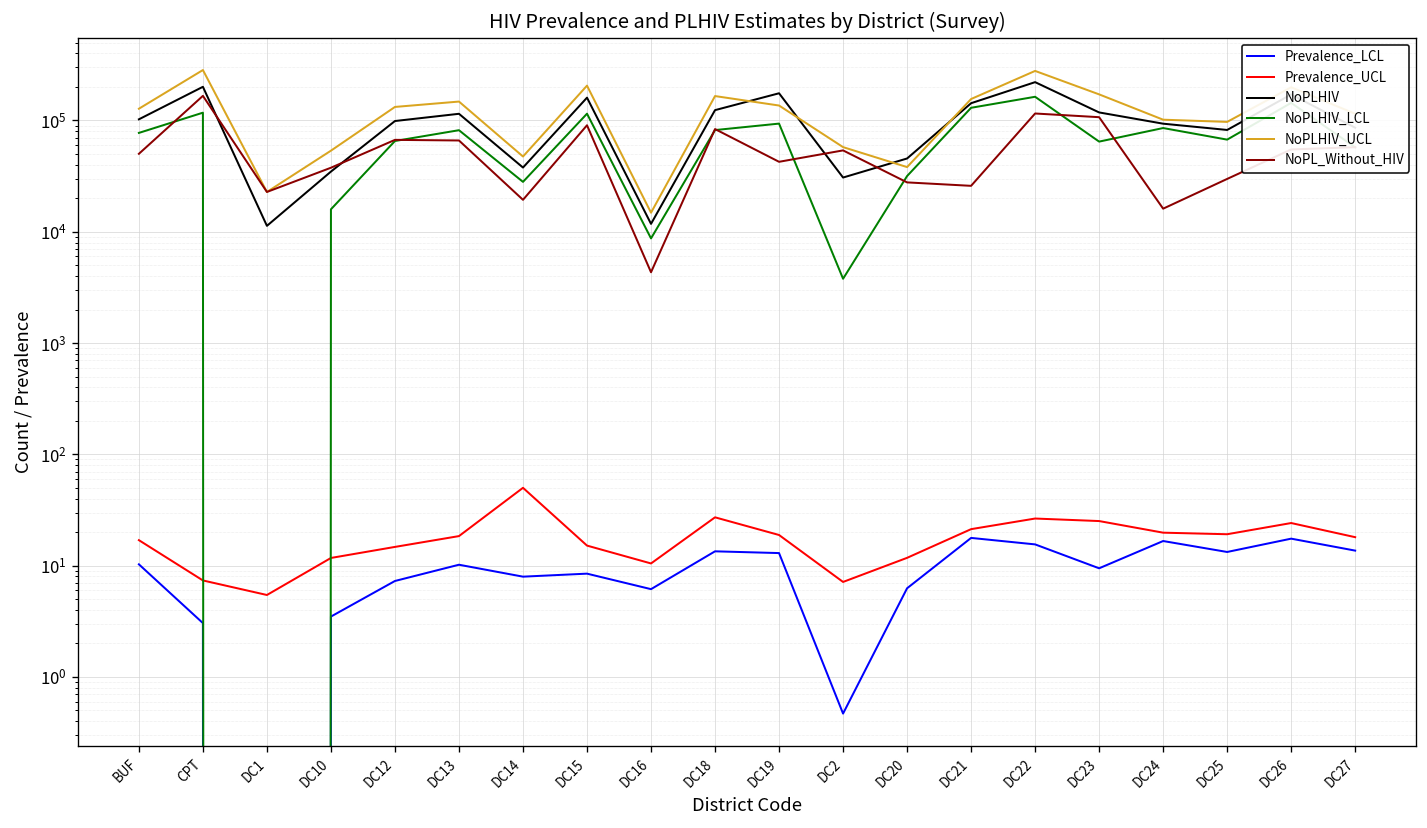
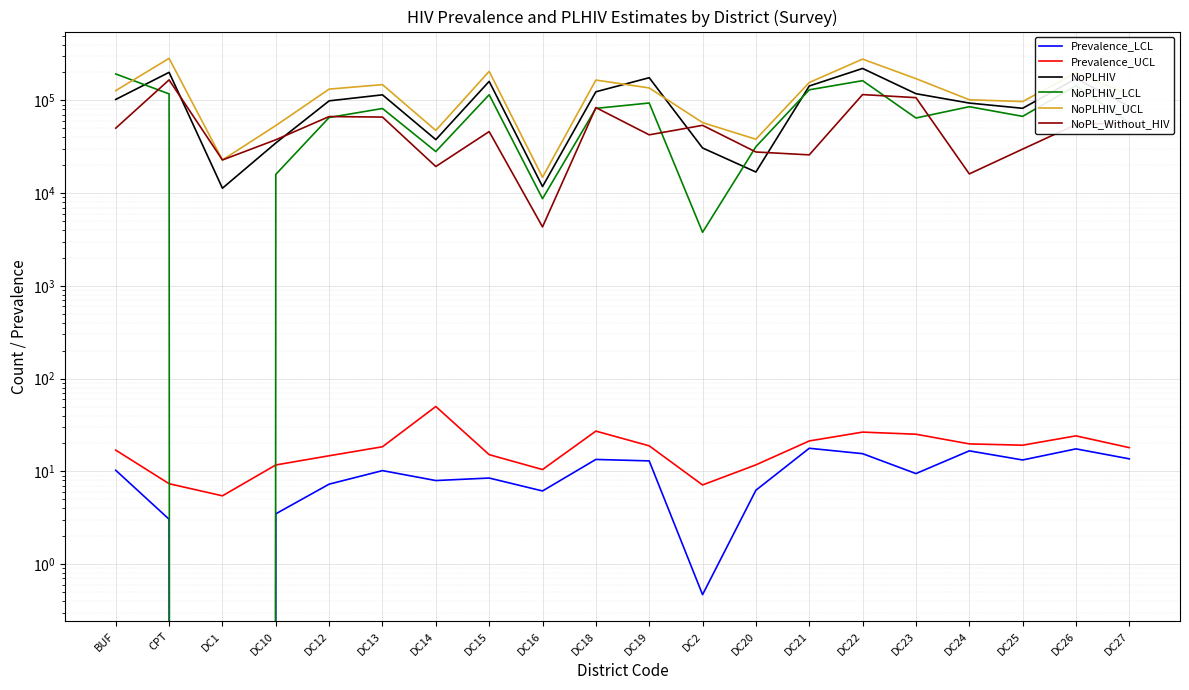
NoPLHIV_LCL, BUF: 80000 -> 190000
NoPL_Without_HIV, DC15: 90000 -> 50000
NoPLHIV, DC20: 50000 -> 17000
